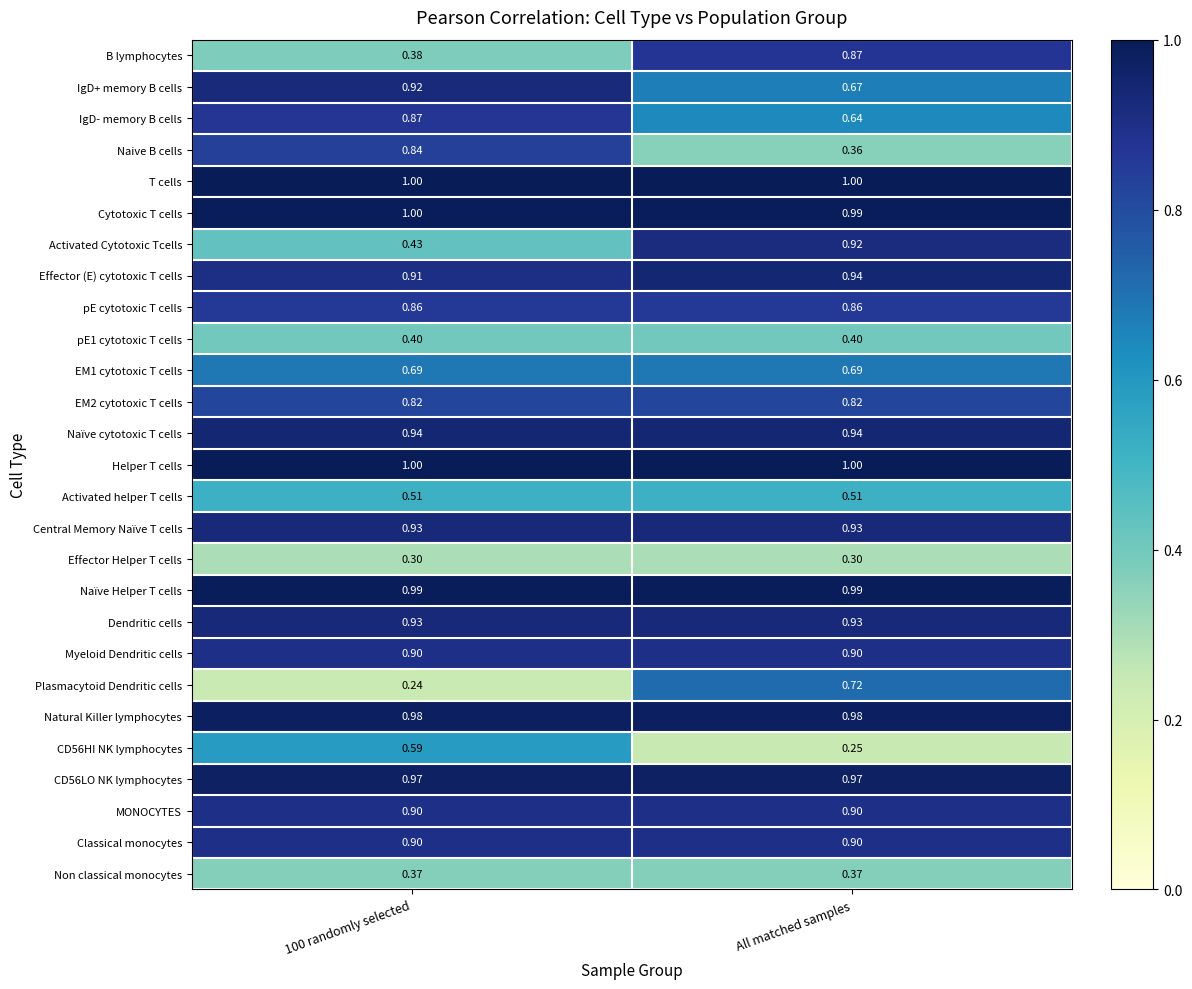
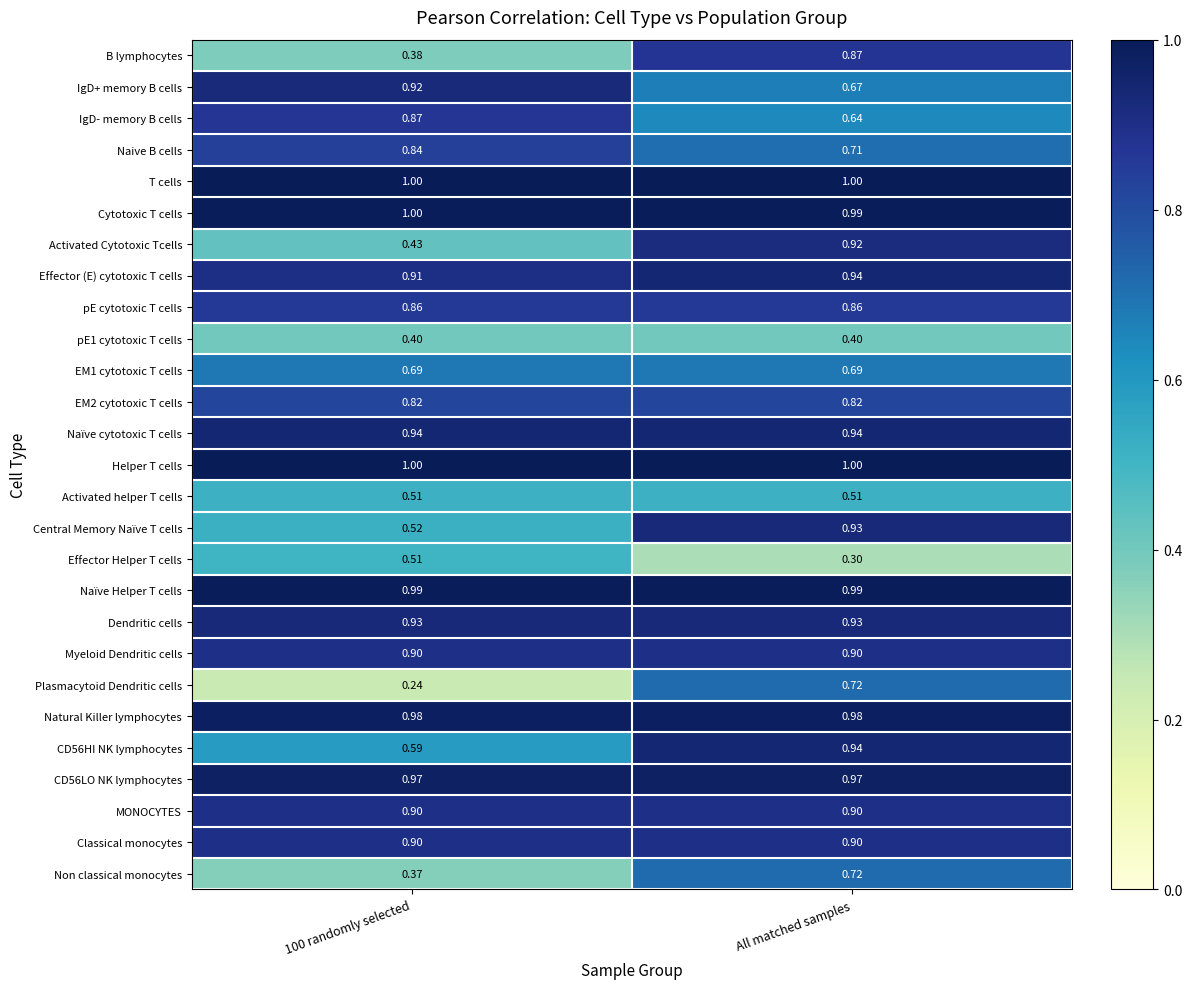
Naive B cells, All matched samples: 0.36 -> 0.71
Central Memory Naïve T cells, 100 randomly selected: 0.93 -> 0.52
Effector Helper T cells, 100 randomly selected: 0.30 -> 0.51
CD56HI NK lymphocytes, All matched samples: 0.25 -> 0.94
Non classical monocytes, All matched samples: 0.37 -> 0.72
